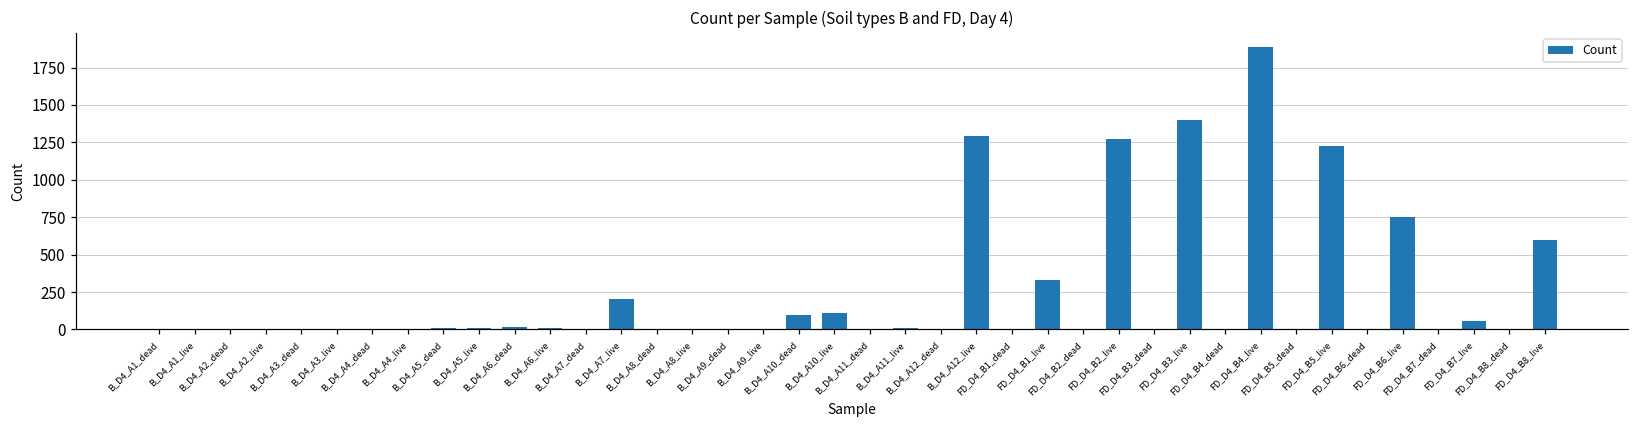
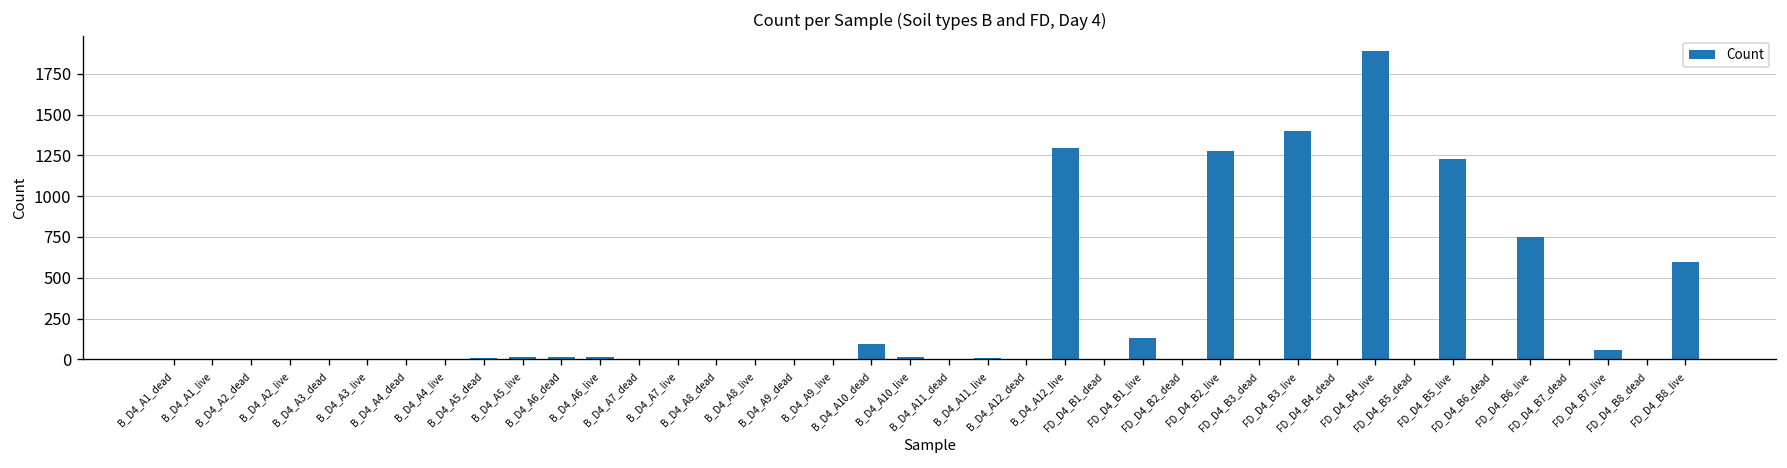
B_D4_A7_live: 200 -> 0
B_D4_A10_live: 110 -> 20
FD_D4_B1_live: 330 -> 130
